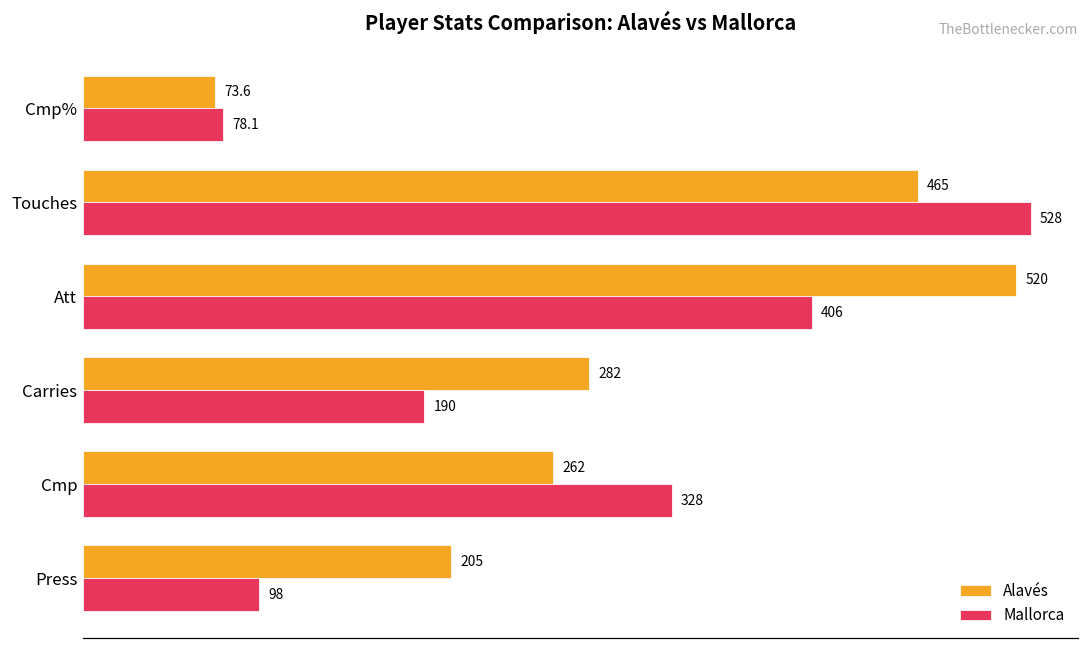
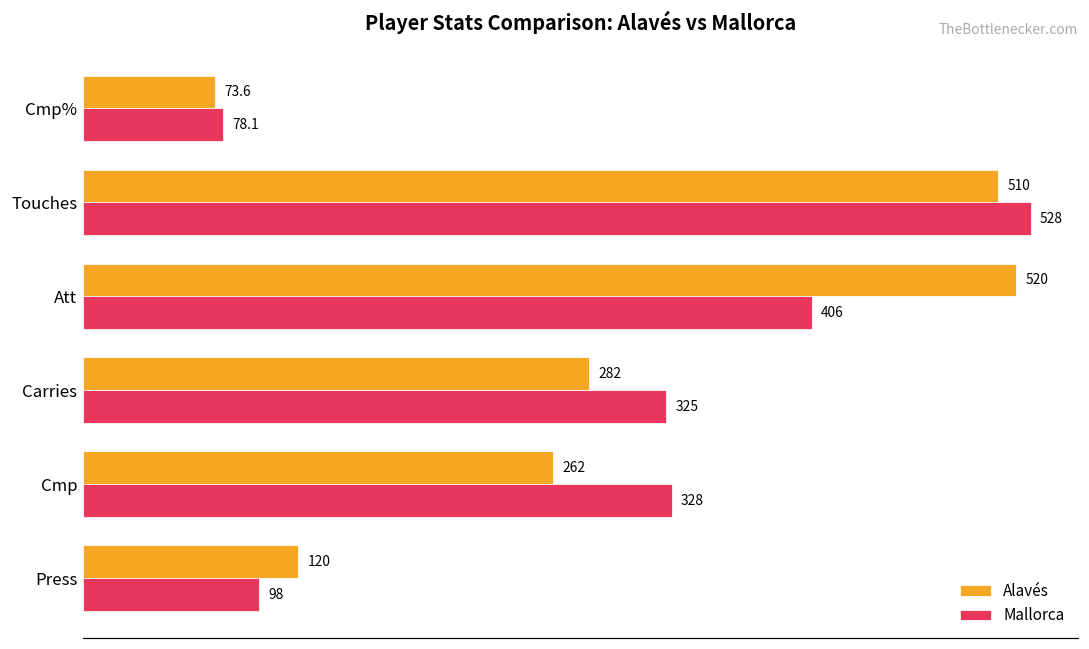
Alavés, Touches: 465 -> 510
Mallorca, Carries: 190 -> 325
Alavés, Press: 205 -> 120
